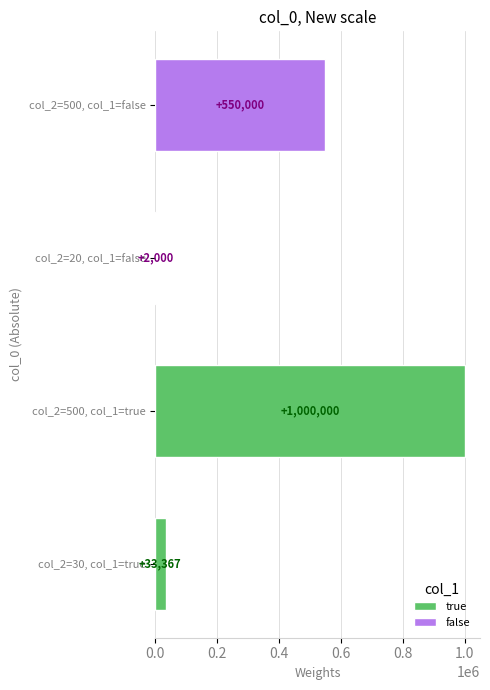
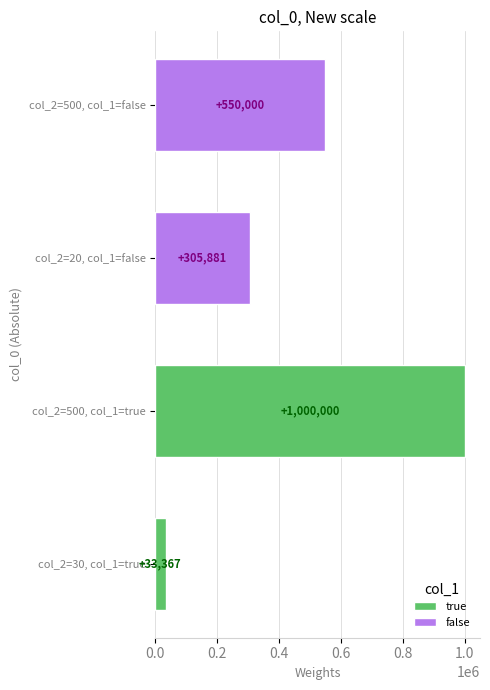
col_2=20, col_1=false: +2,000 -> +305,881
